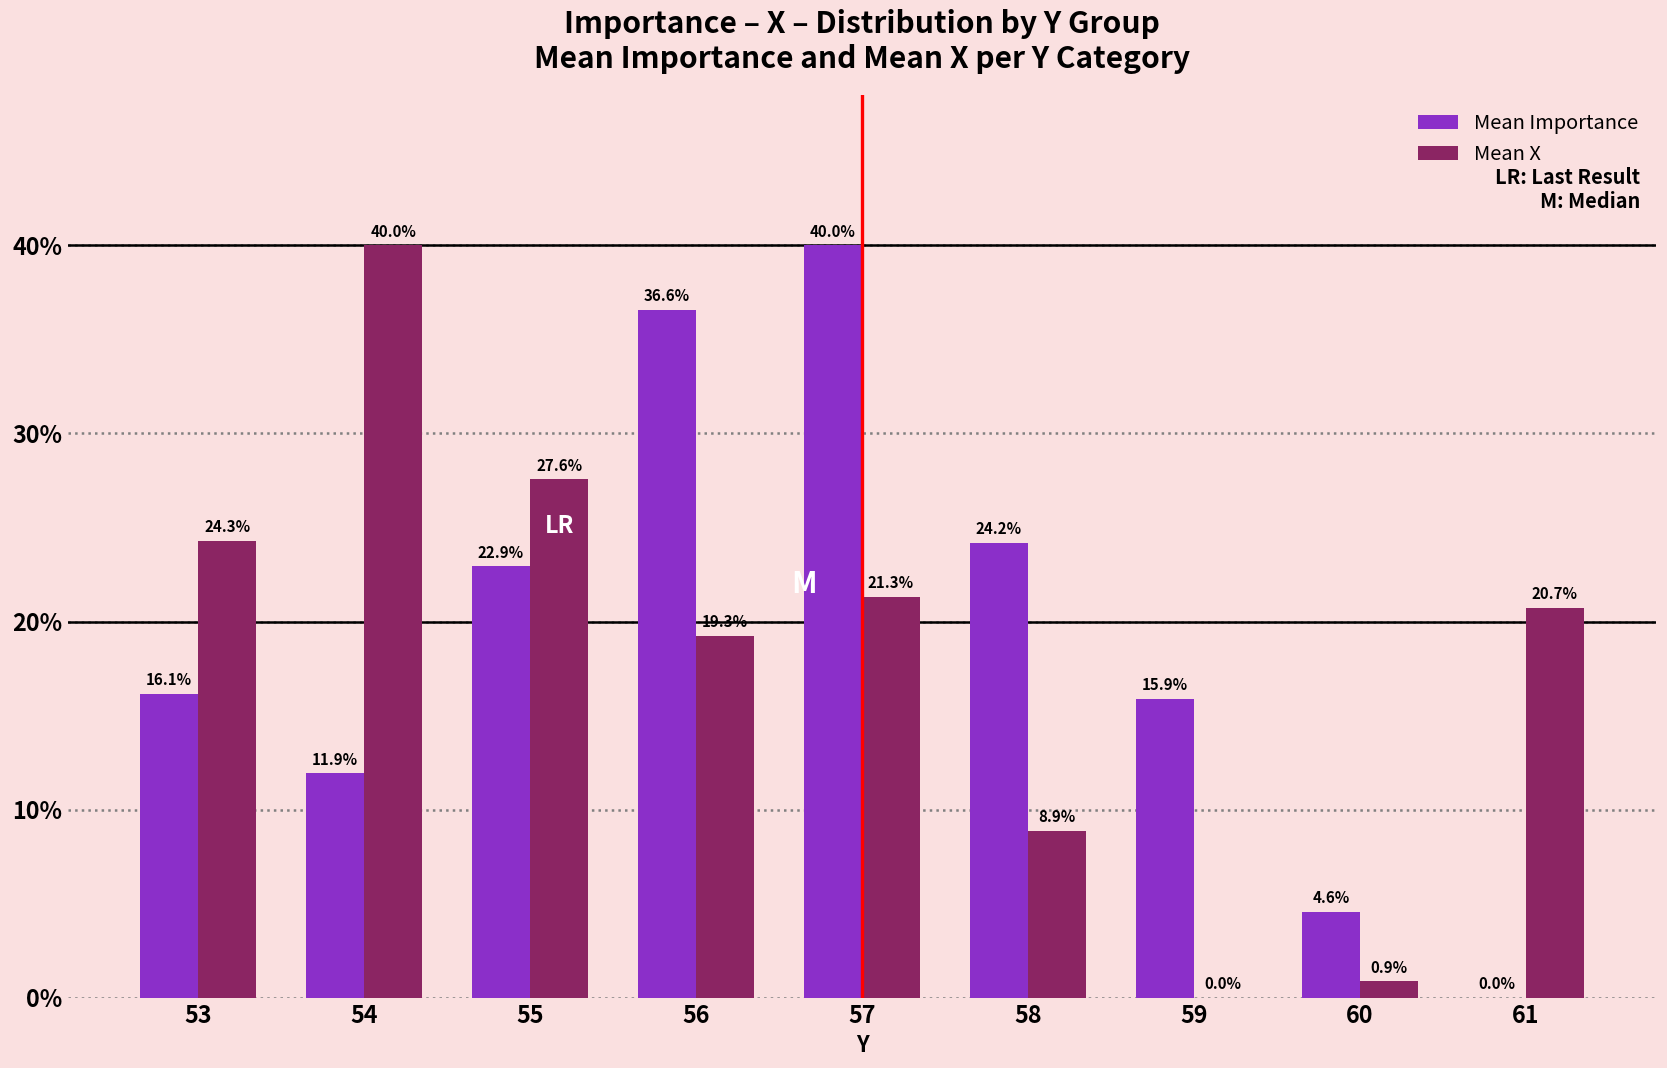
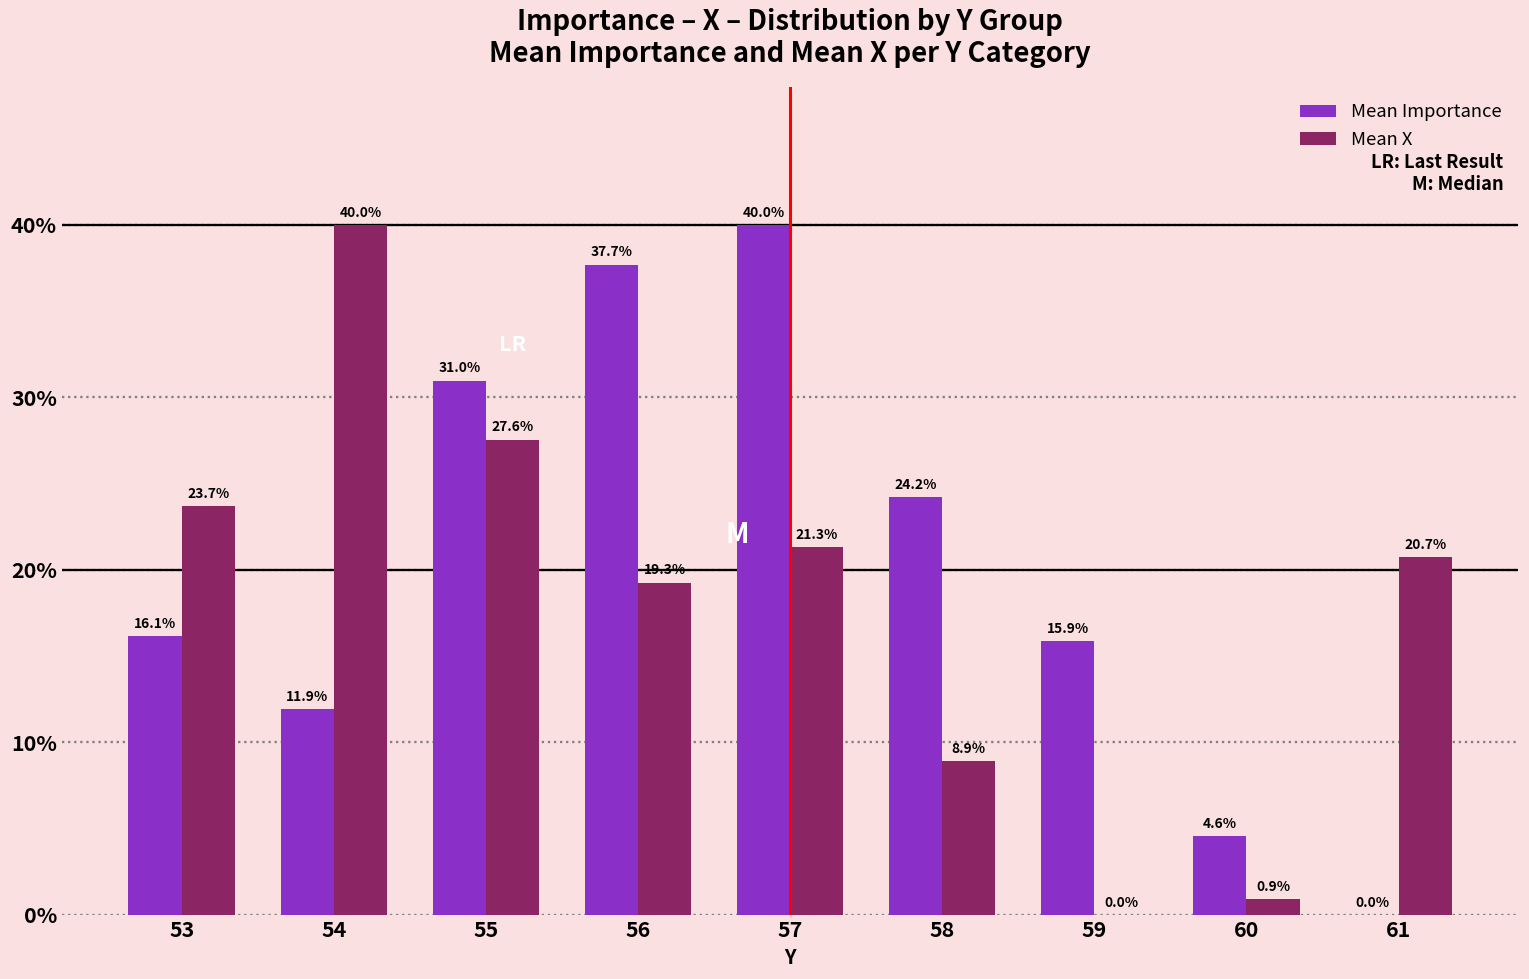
Mean X, 53: 24.3% -> 23.7%
Mean Importance, 55: 22.9% -> 31.0%
Mean Importance, 56: 36.6% -> 37.7%
